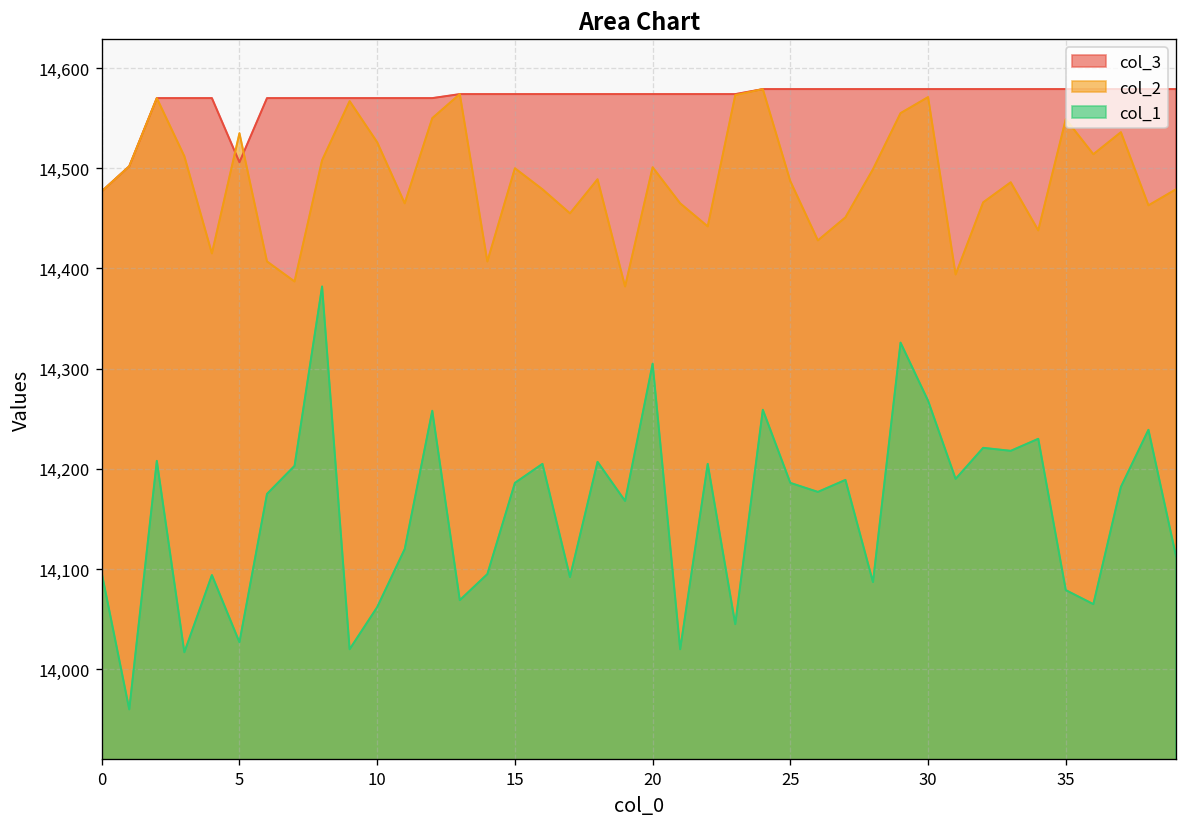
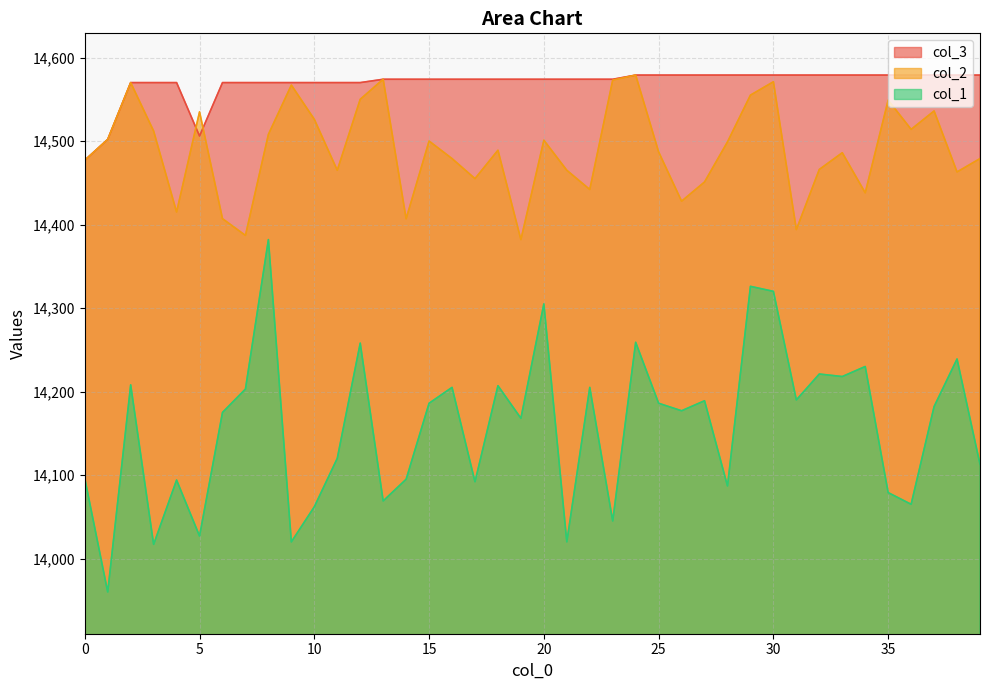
col_1, 30: 14,270 -> 14,320
